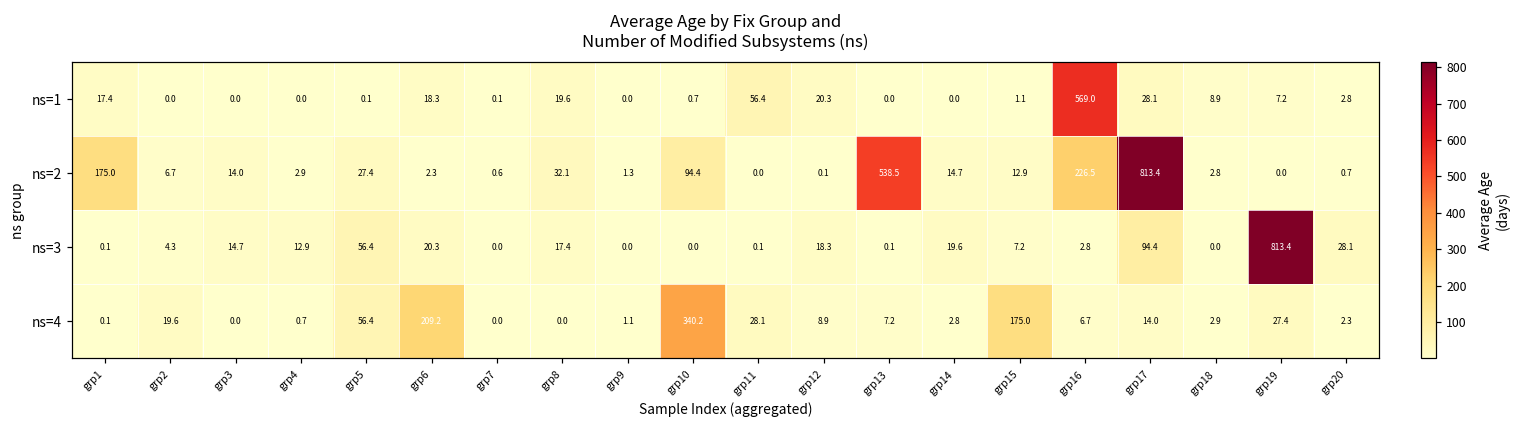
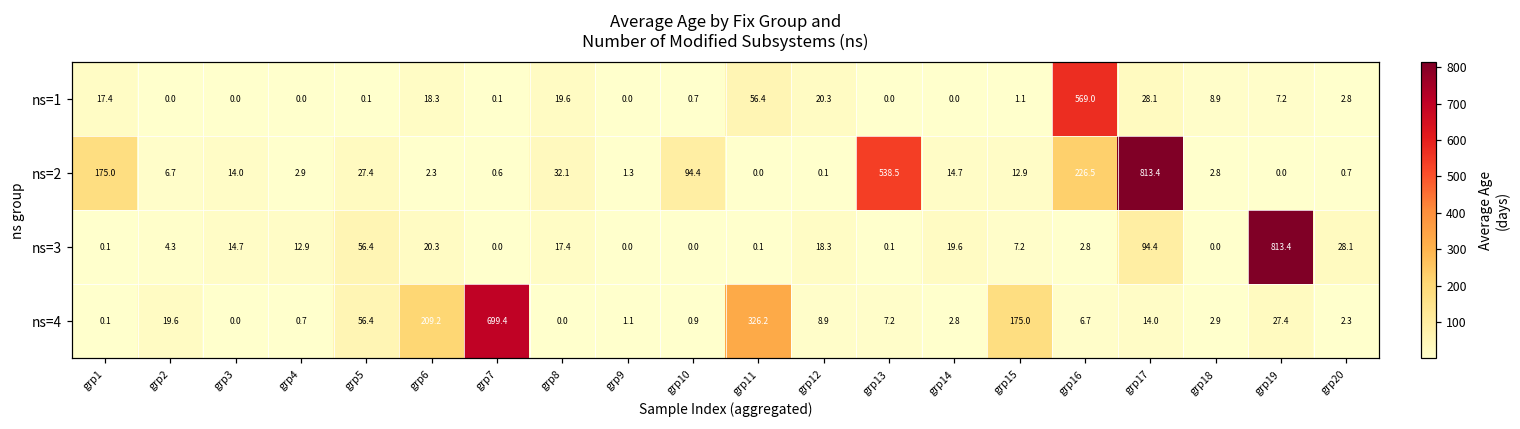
ns=4, grp7: 0.0 -> 699.4
ns=4, grp10: 340.2 -> 0.9
ns=4, grp11: 28.1 -> 326.2
